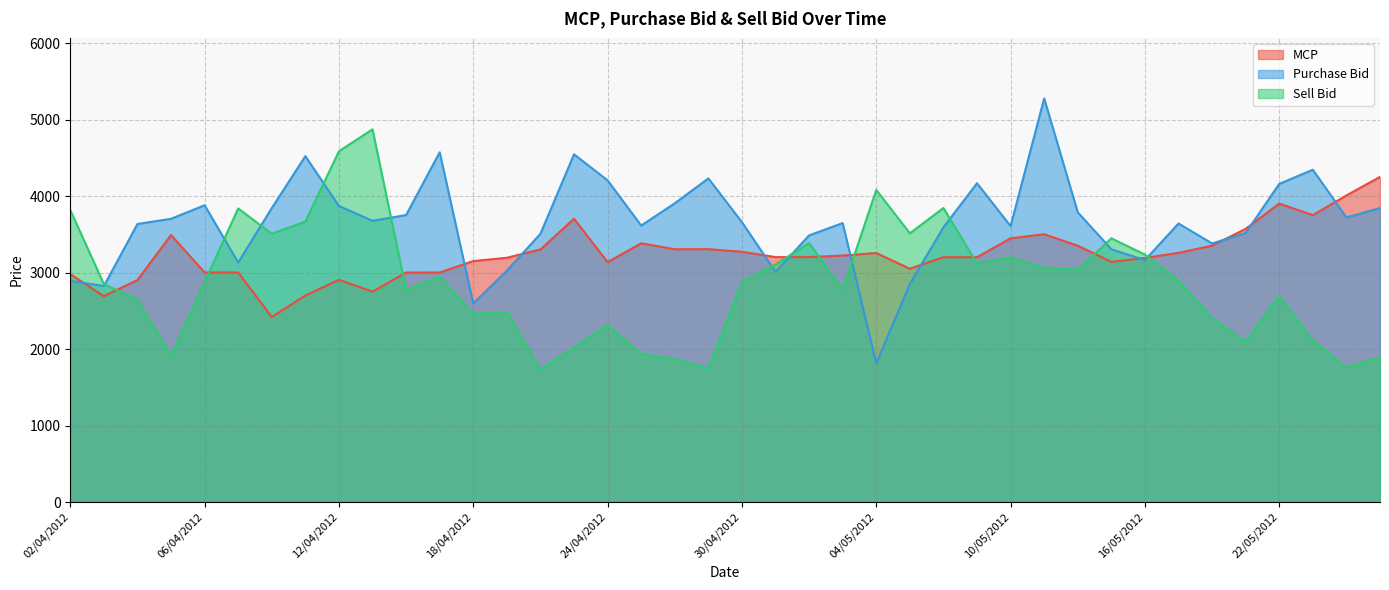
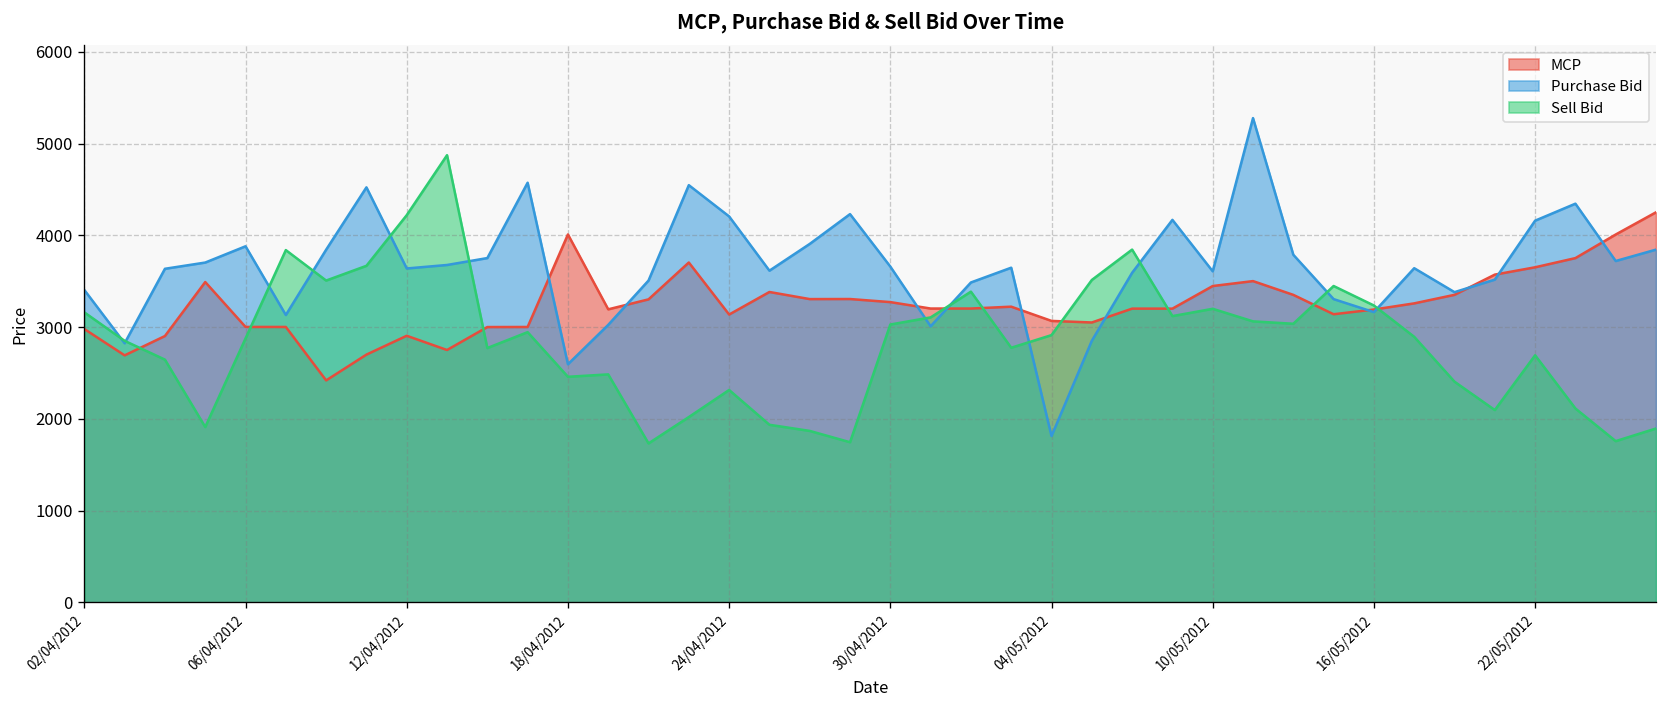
Purchase Bid, 02/04/2012: 2900 -> 3400
Sell Bid, 02/04/2012: 3800 -> 3200
Purchase Bid, 12/04/2012: 3900 -> 3600
Sell Bid, 12/04/2012: 4600 -> 4200
MCP, 18/04/2012: 3200 -> 4000
Sell Bid, 30/04/2012: 2900 -> 3000
MCP, 04/05/2012: 3300 -> 3100
Sell Bid, 04/05/2012: 4100 -> 2900
MCP, 22/05/2012: 3900 -> 3700
